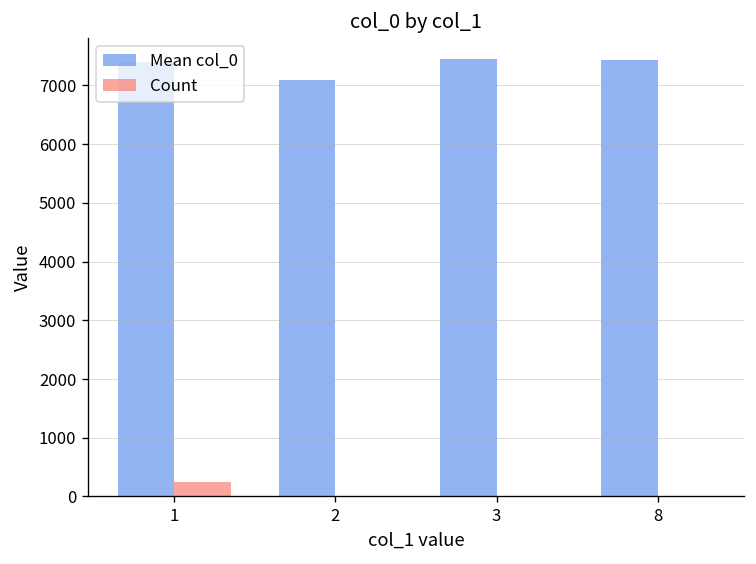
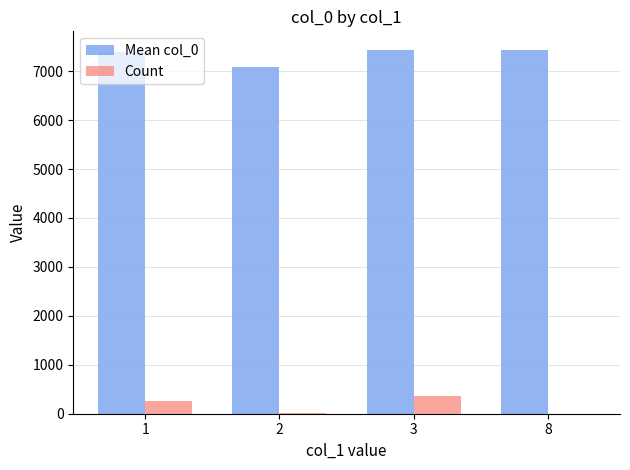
Count, 3: 0 -> 400
